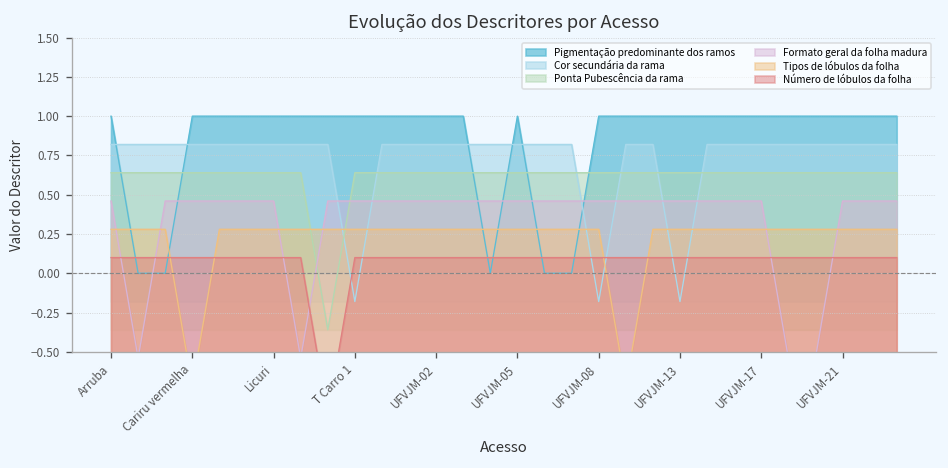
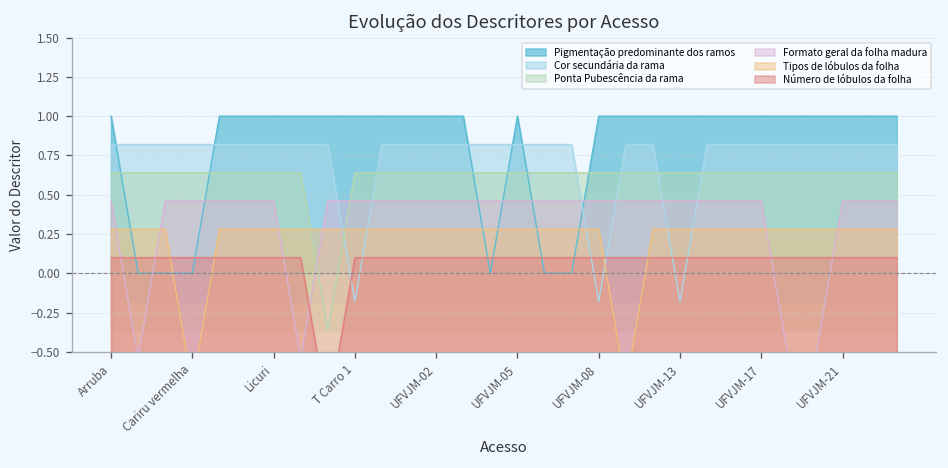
Pigmentação predominante dos ramos, Cariru vermelha: 1 -> 0
